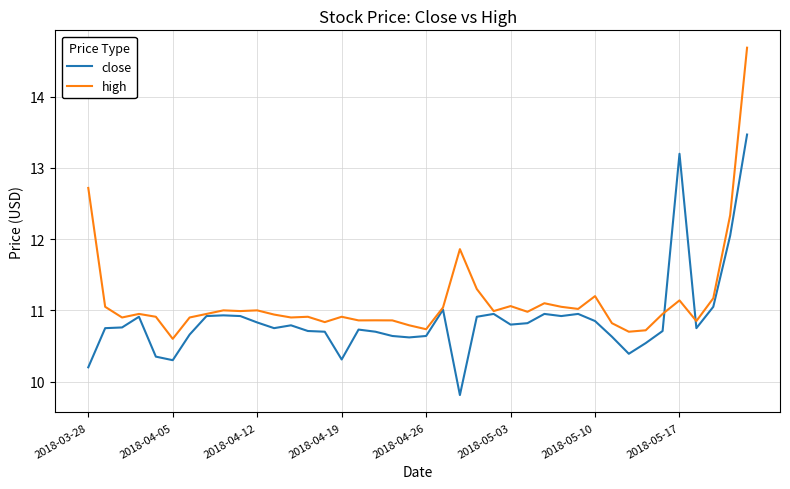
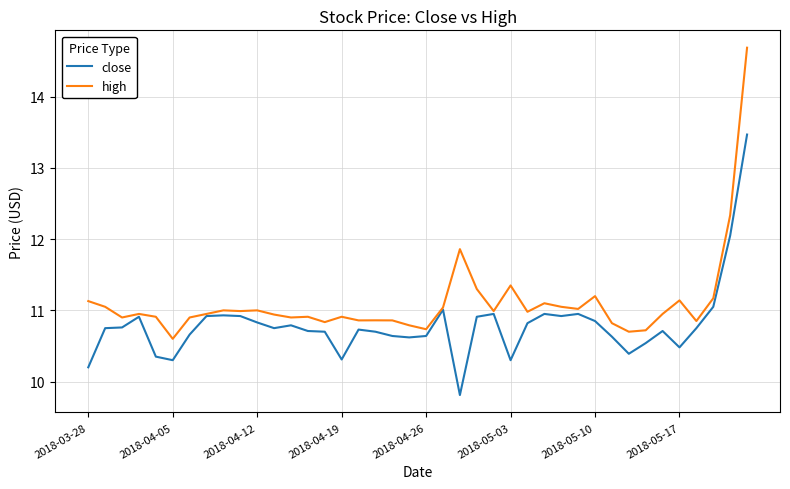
high, 2018-03-28: 12.7 -> 11.1
close, 2018-05-03: 10.8 -> 10.3
high, 2018-05-03: 11.1 -> 11.4
close, 2018-05-17: 13.2 -> 10.5
